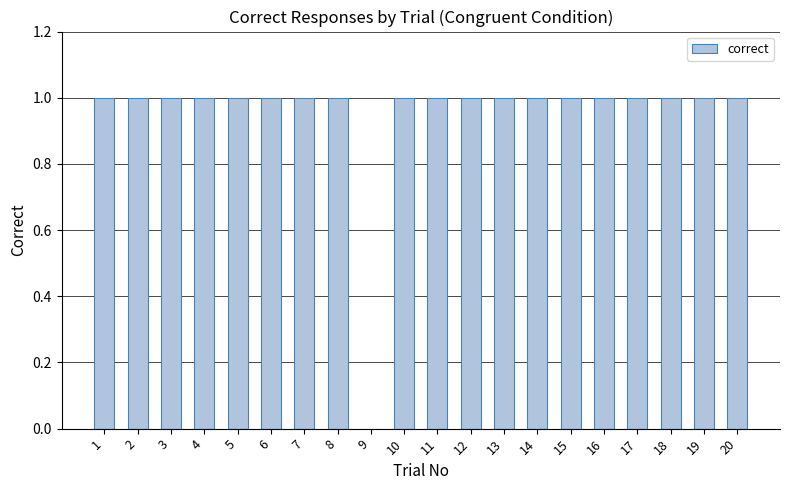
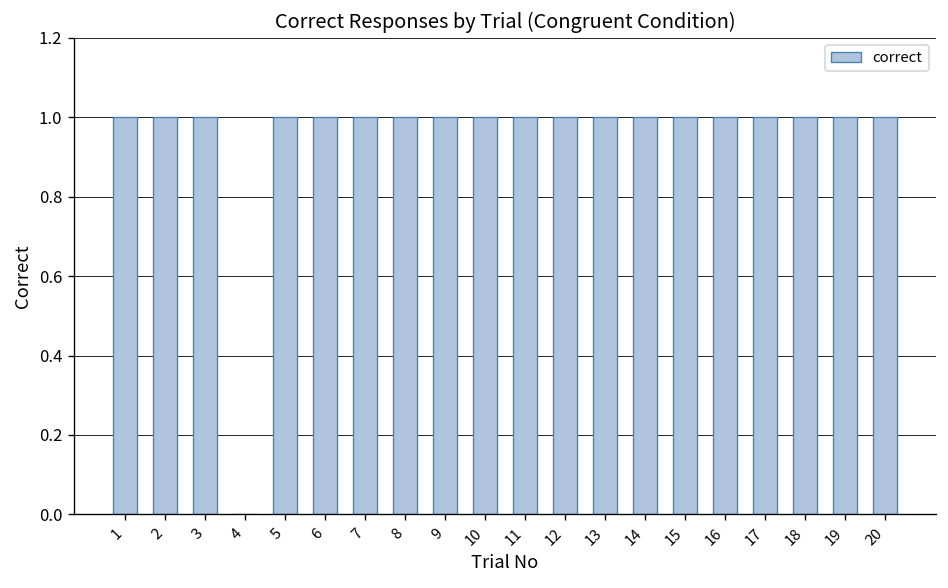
4: 1 -> 0
9: 0 -> 1
